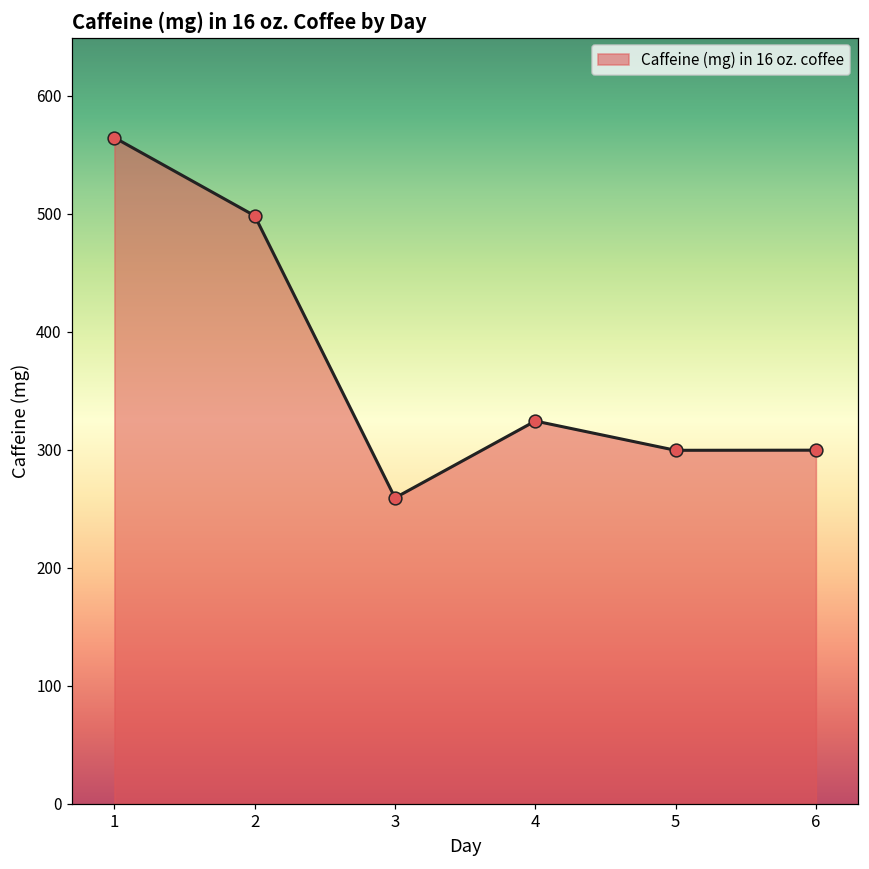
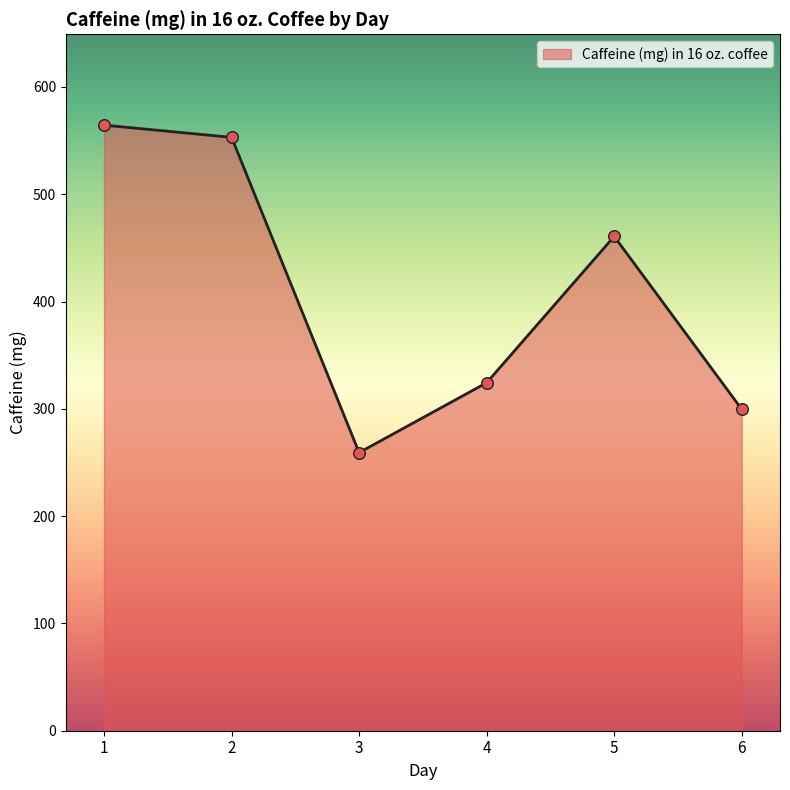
2: 498 -> 553
5: 300 -> 461
